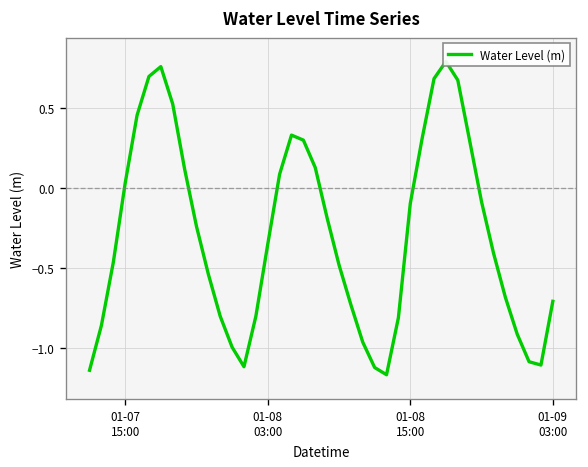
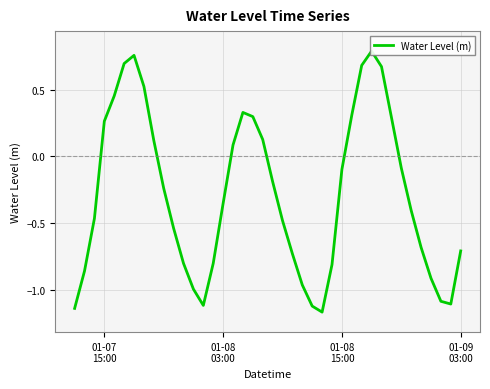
01-07 15:00: 0.03 -> 0.26
